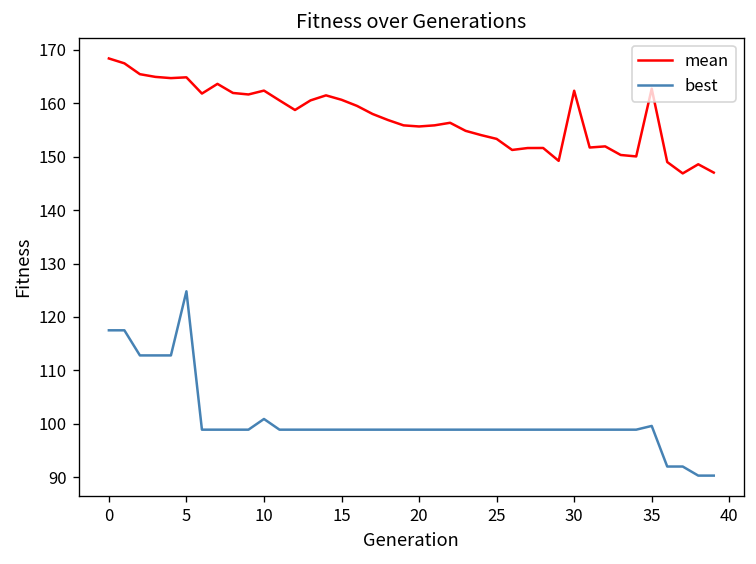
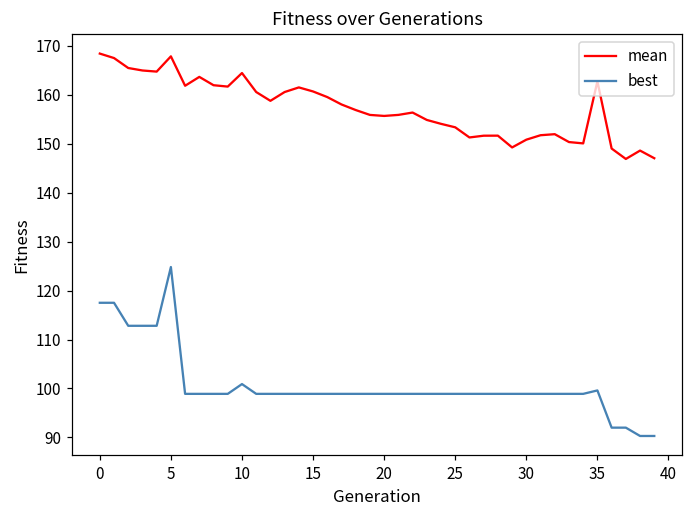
mean, 5: 165 -> 168
mean, 10: 162 -> 164
mean, 30: 162 -> 151
